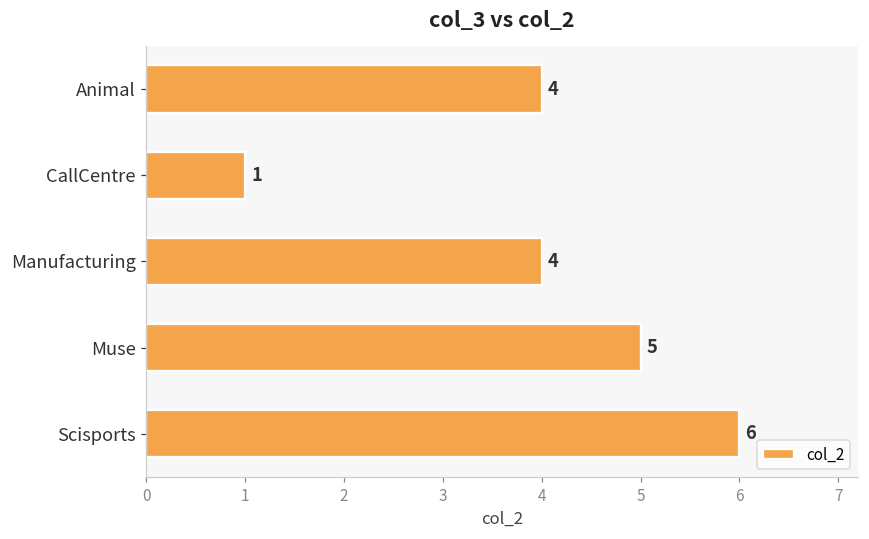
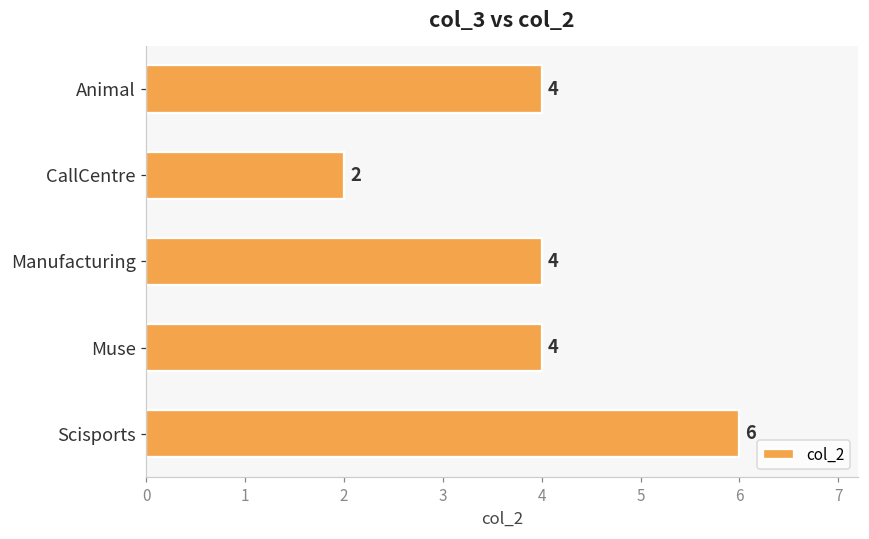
CallCentre: 1 -> 2
Muse: 5 -> 4
